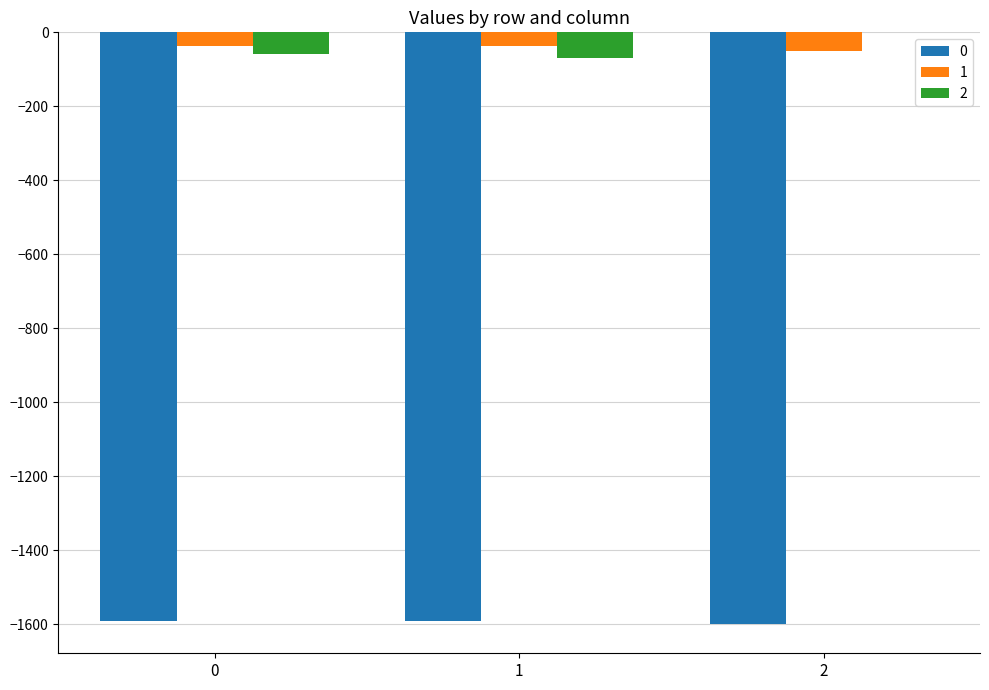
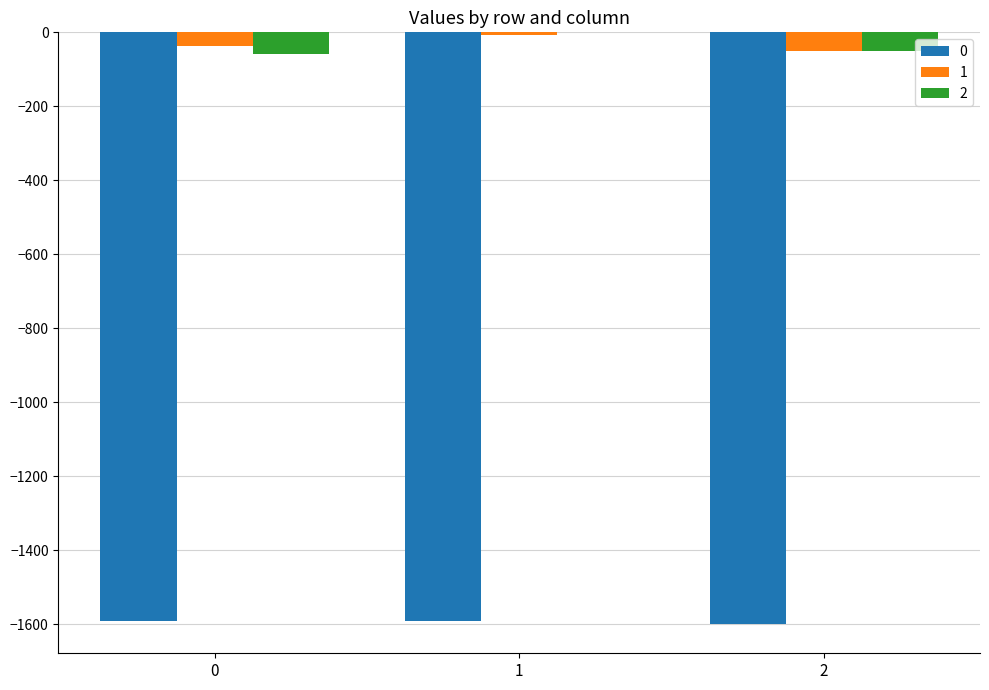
1, 1: -40 -> -10
2, 1: -70 -> 0
2, 2: 0 -> -50
